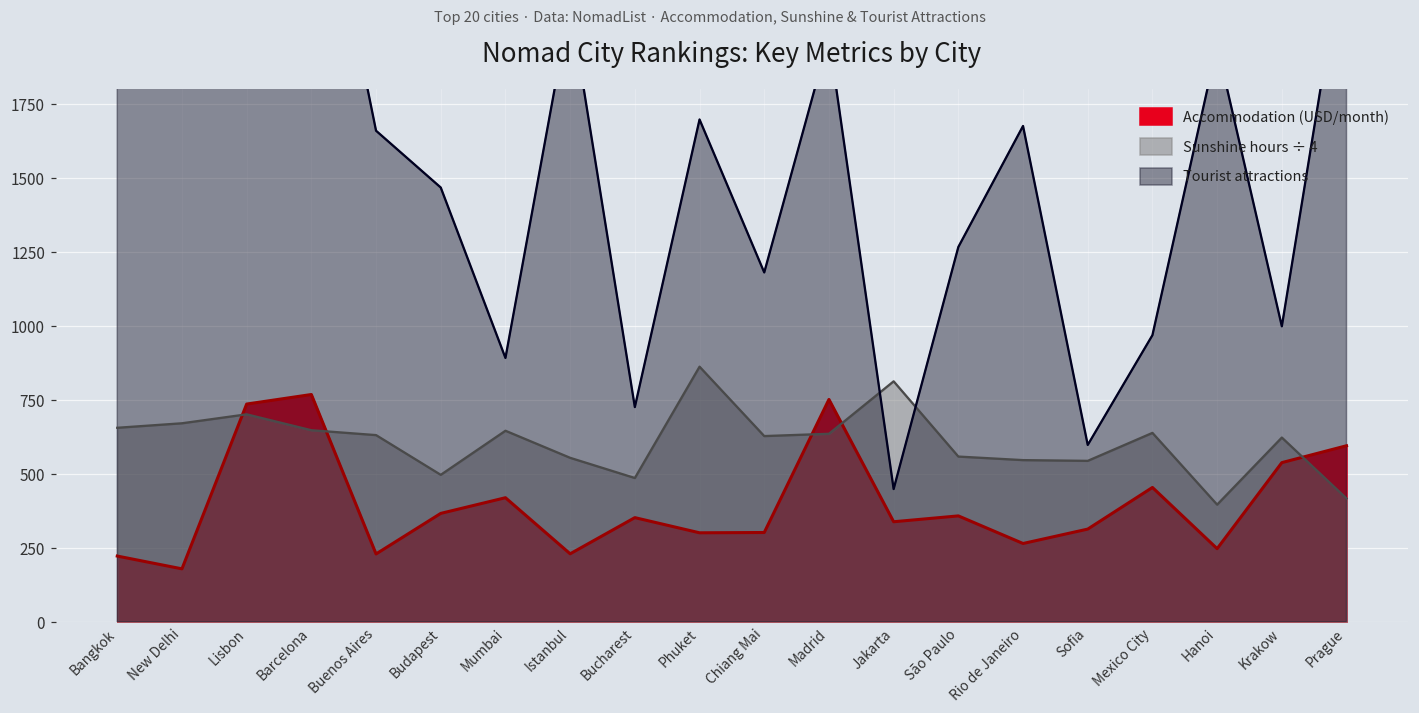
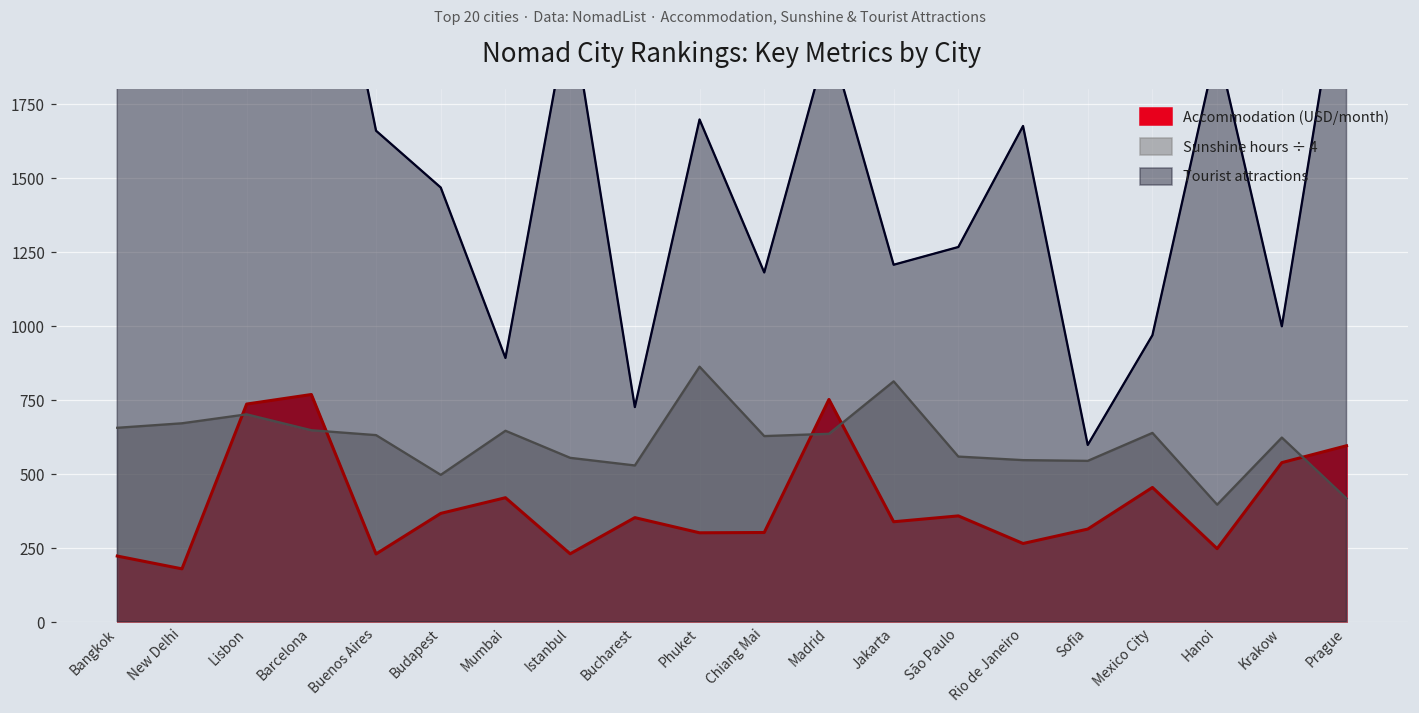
Sunshine hours ÷ 4, Bucharest: 490 -> 530
Tourist attractions, Jakarta: 450 -> 1210
